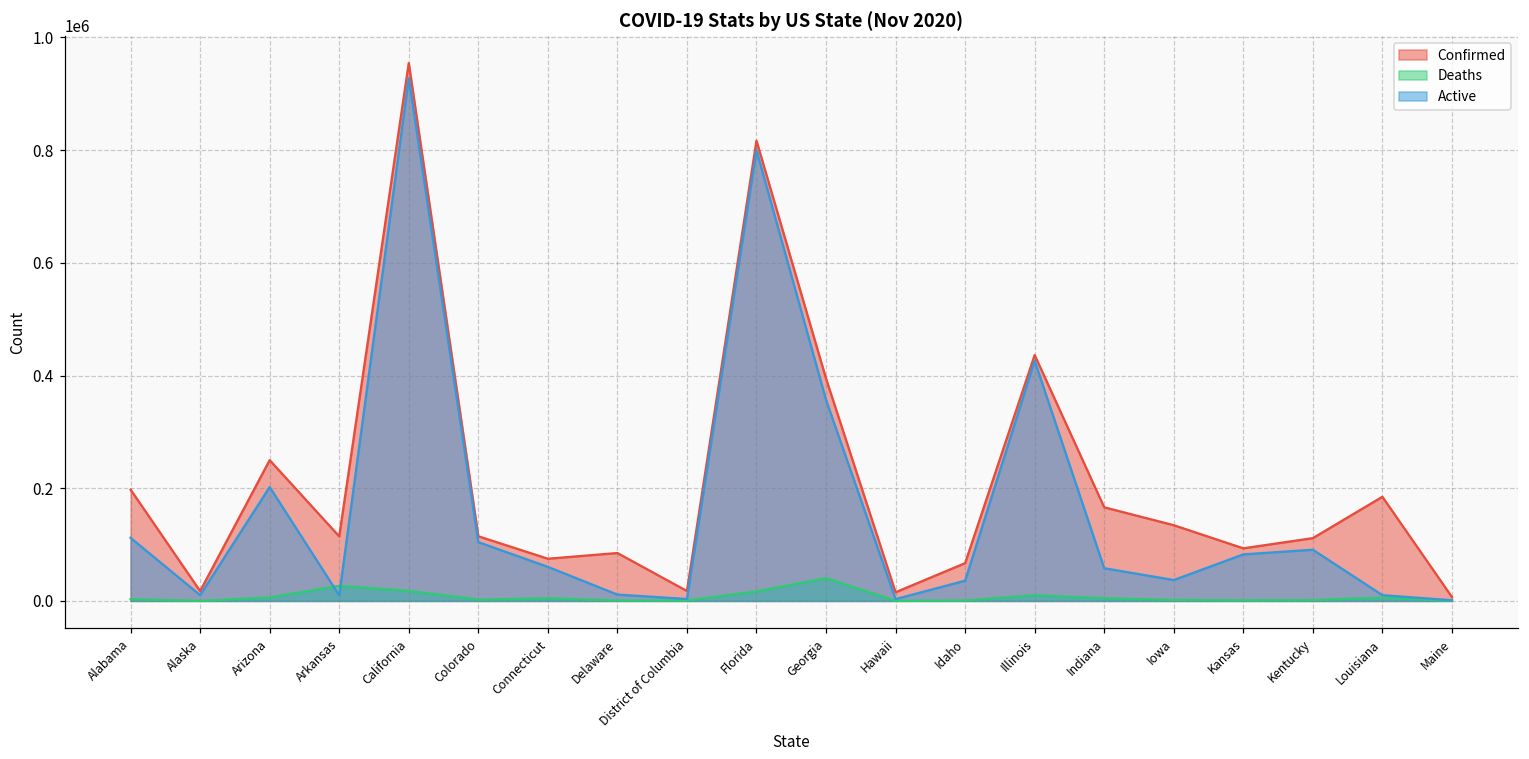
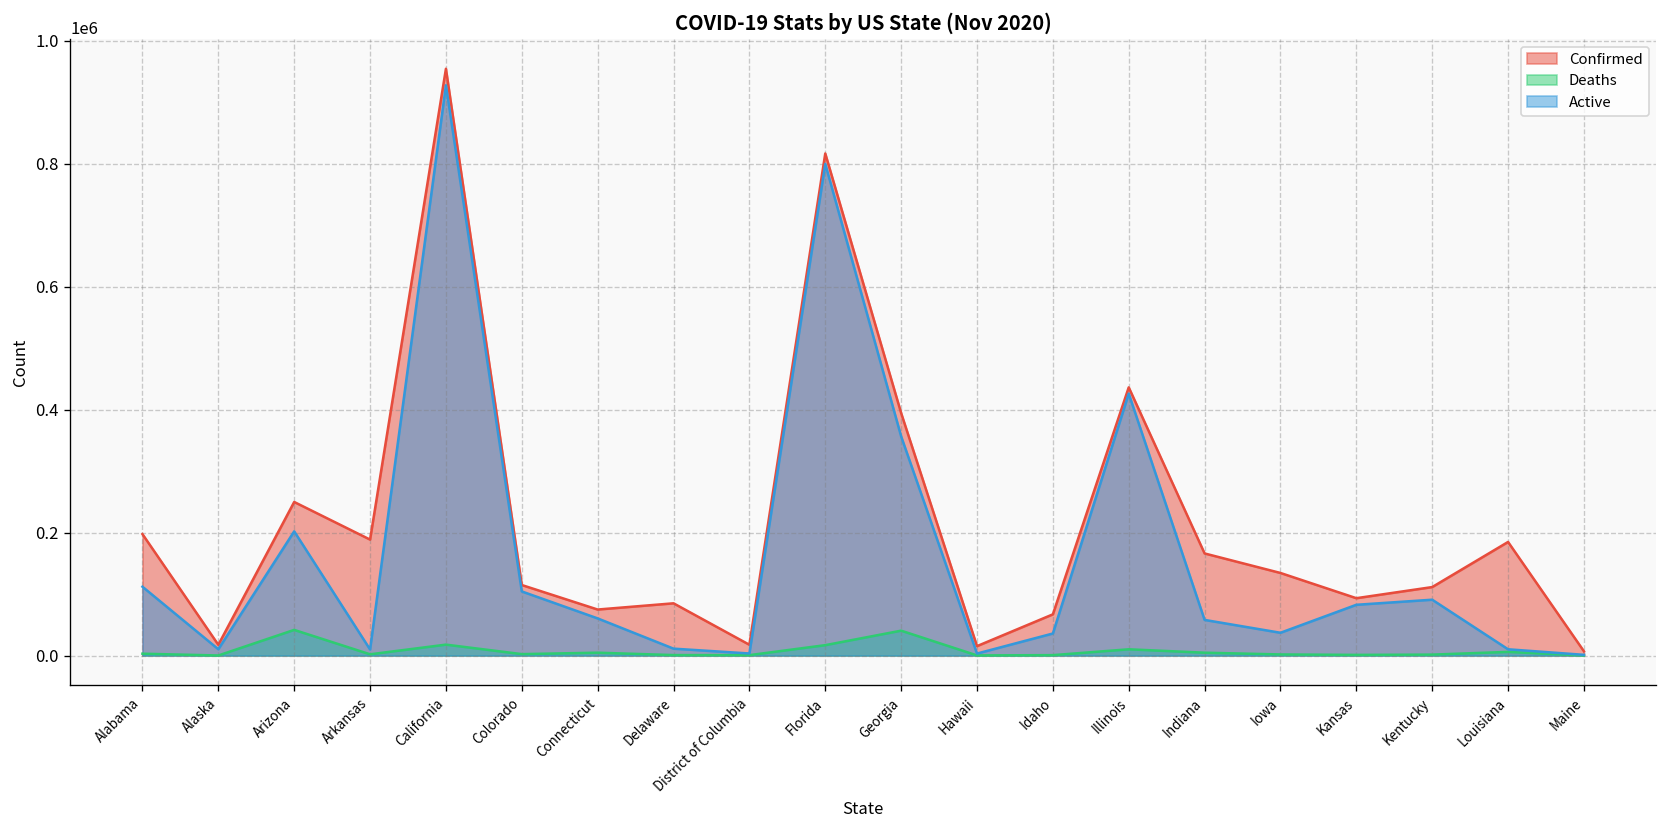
Deaths, Arizona: 10000 -> 40000
Confirmed, Arkansas: 110000 -> 190000
Deaths, Arkansas: 30000 -> 0
